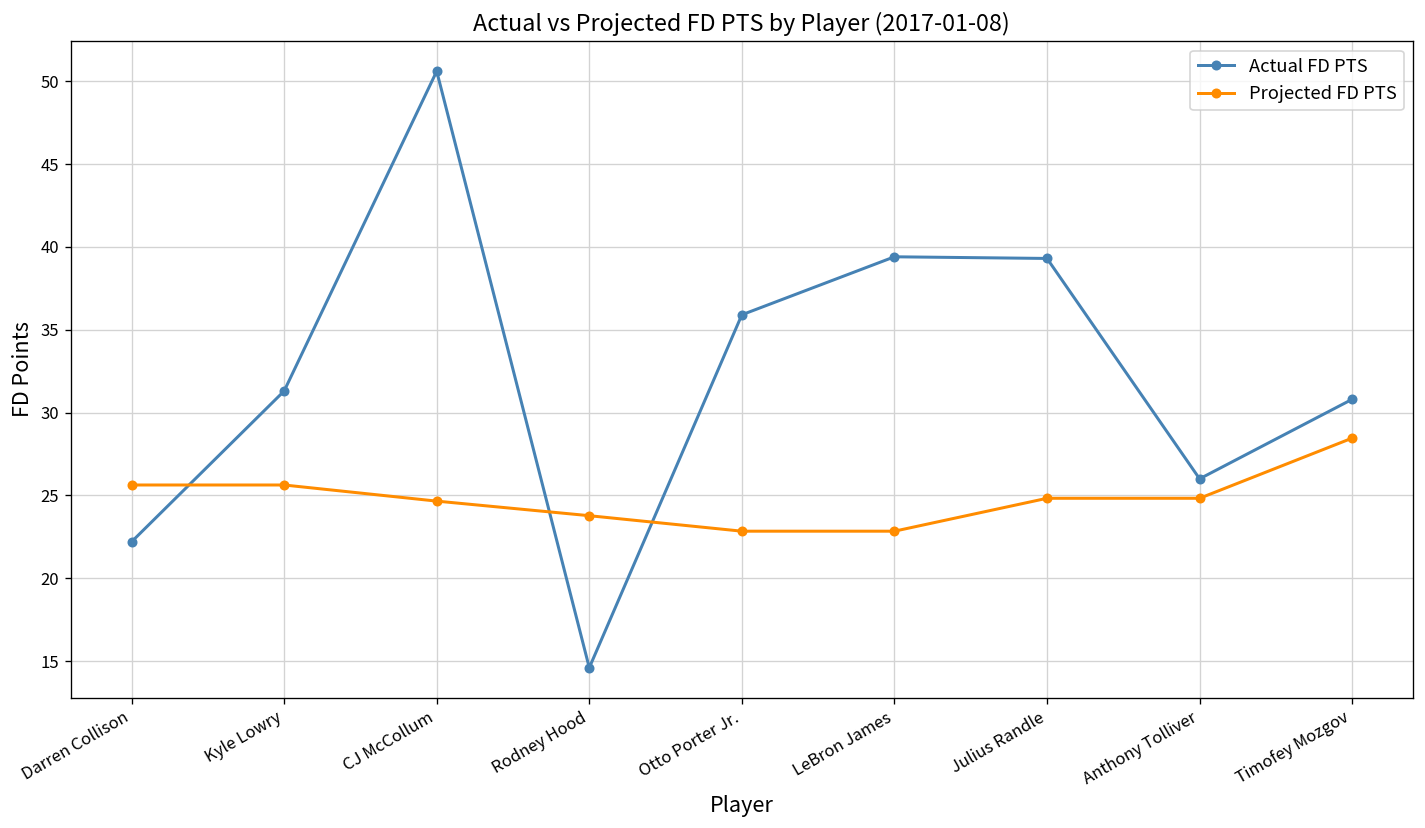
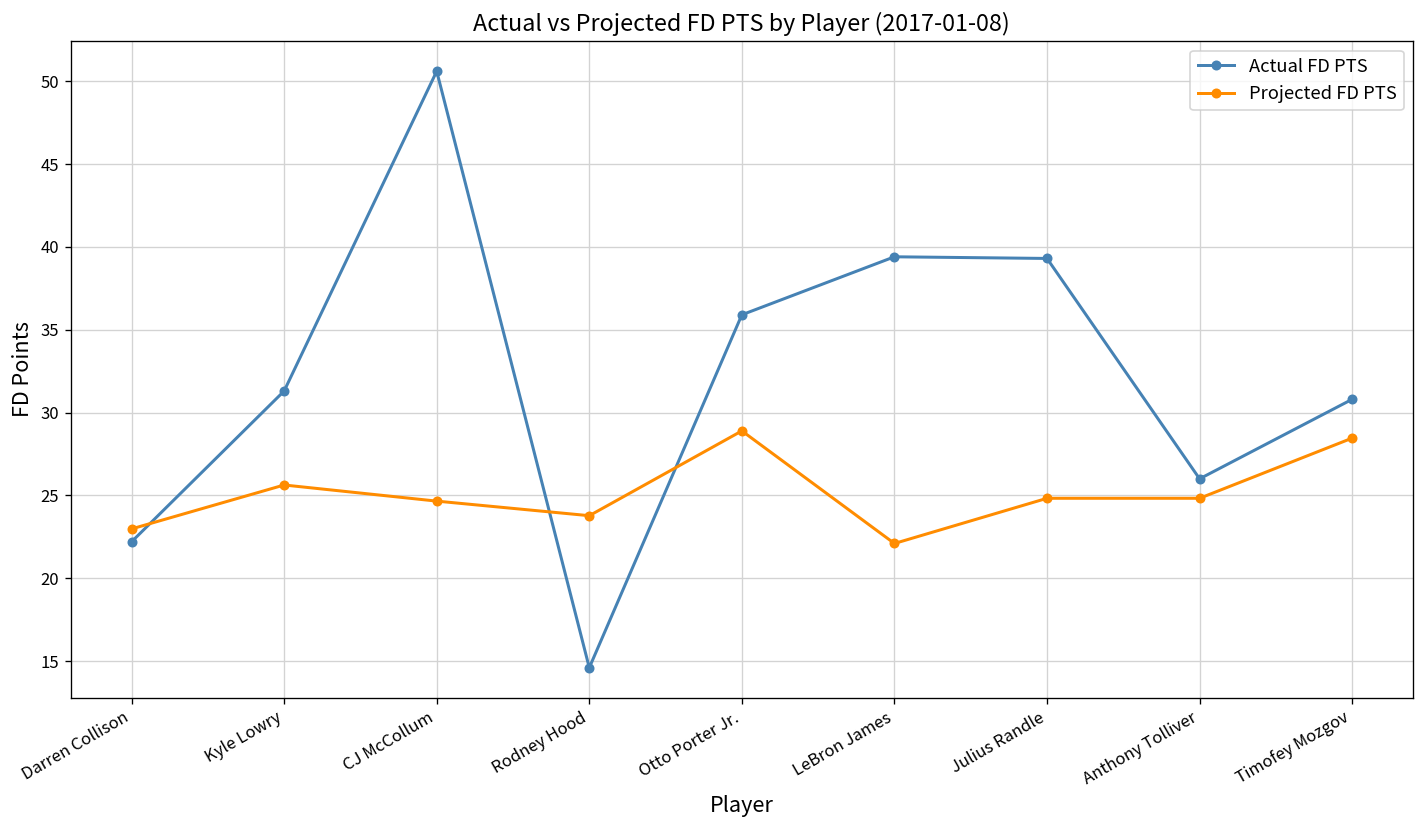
Projected FD PTS, Darren Collison: 25.6 -> 23.0
Projected FD PTS, Otto Porter Jr.: 22.8 -> 28.9
Projected FD PTS, LeBron James: 22.8 -> 22.1
